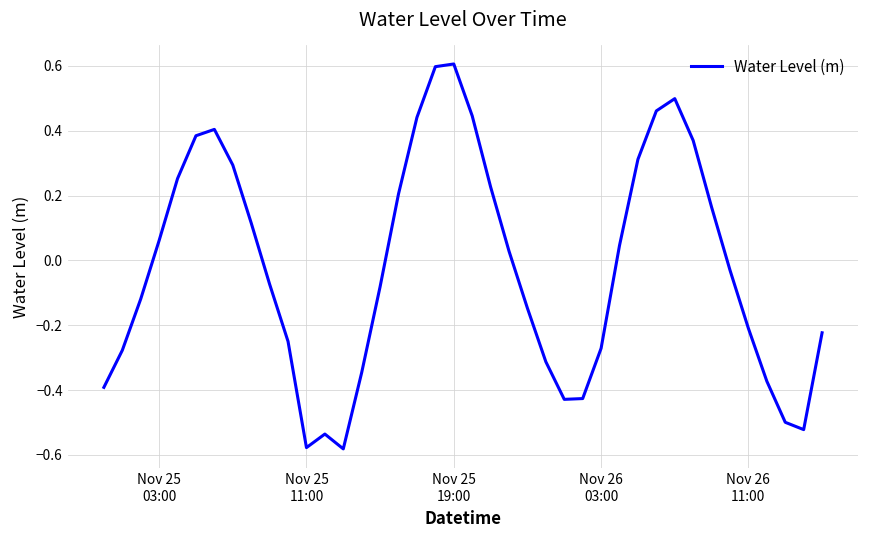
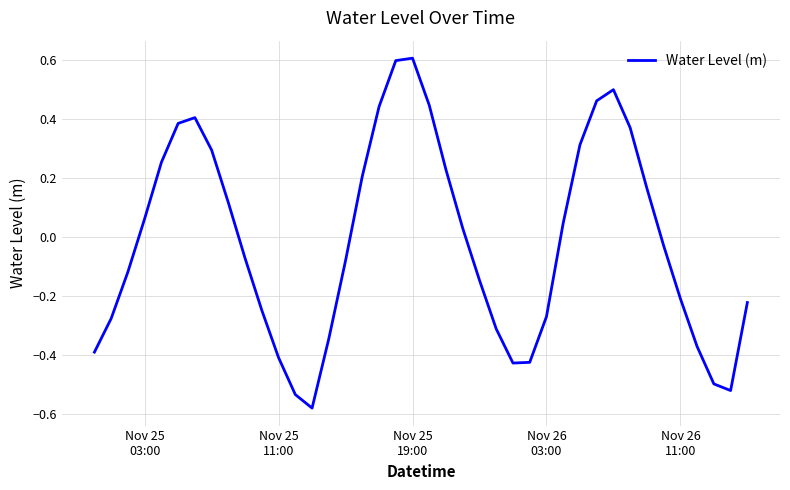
Nov 25 11:00: -0.58 -> -0.41
